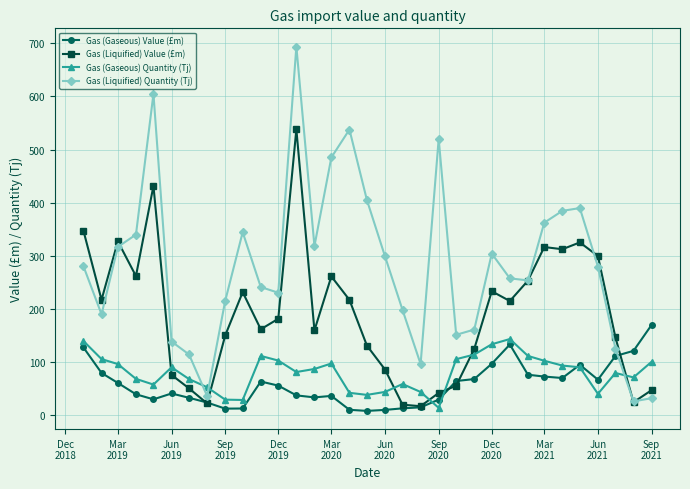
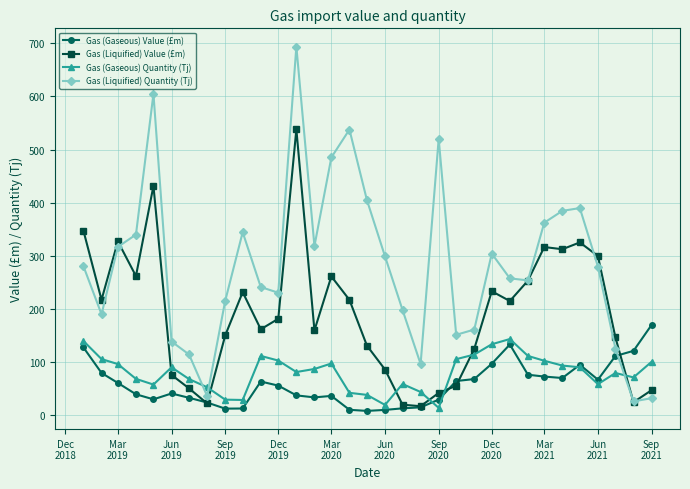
Gas (Gaseous) Quantity (Tj), Jun 2020: 40 -> 20
Gas (Gaseous) Quantity (Tj), Jun 2021: 40 -> 60
